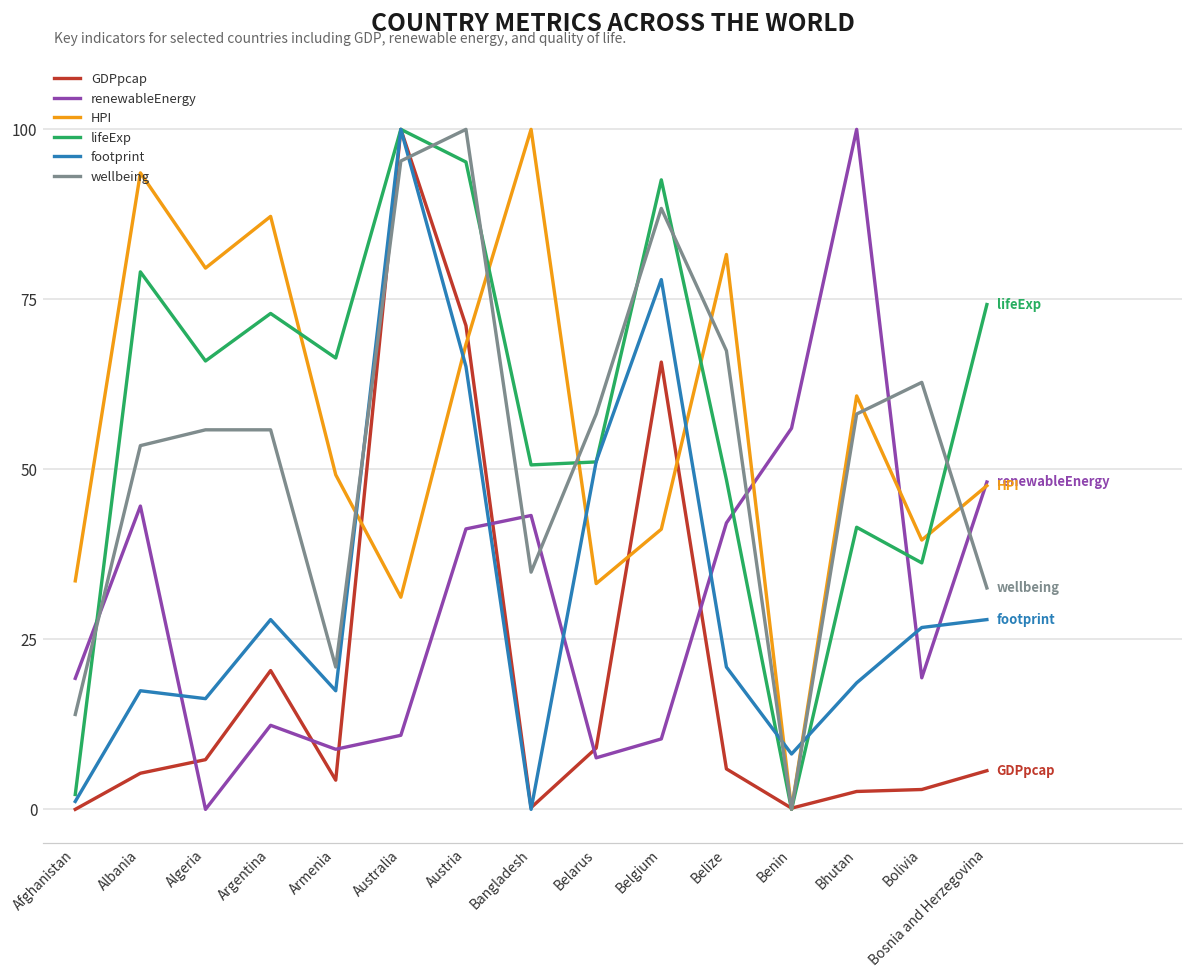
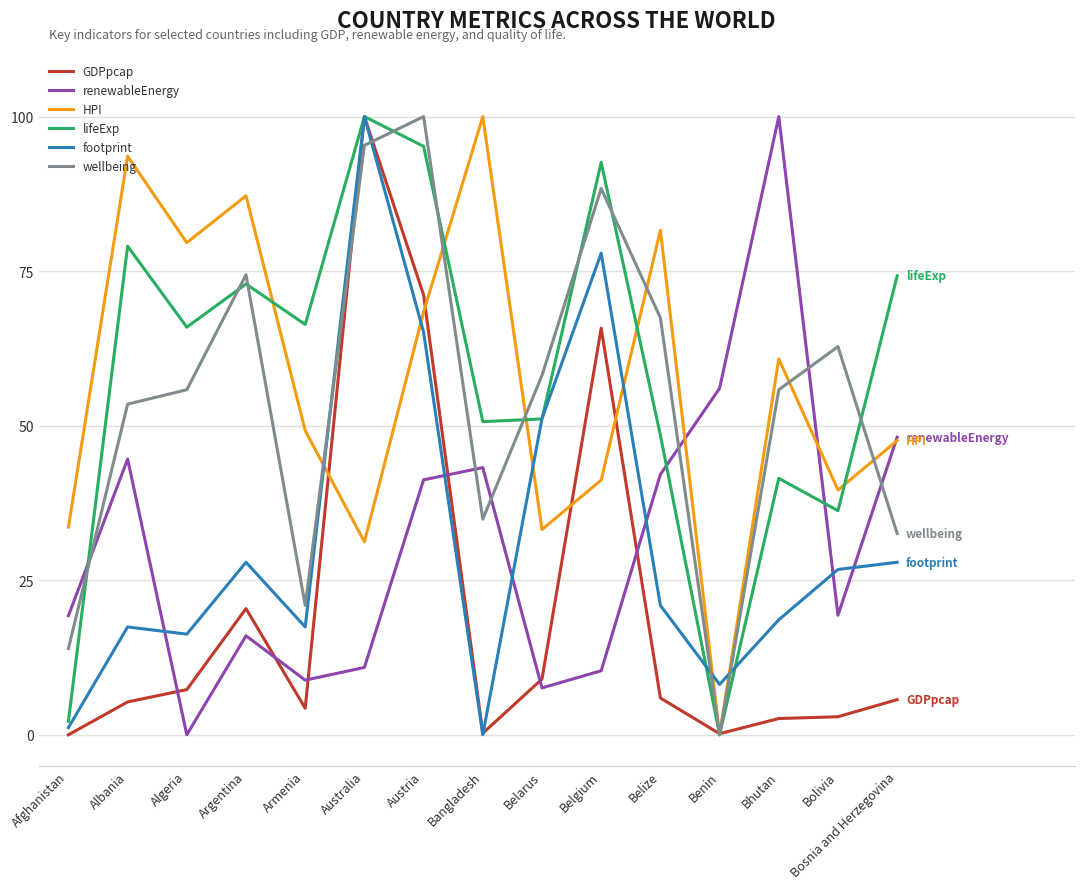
renewableEnergy, Argentina: 12 -> 16
wellbeing, Argentina: 56 -> 74
wellbeing, Bhutan: 58 -> 56
